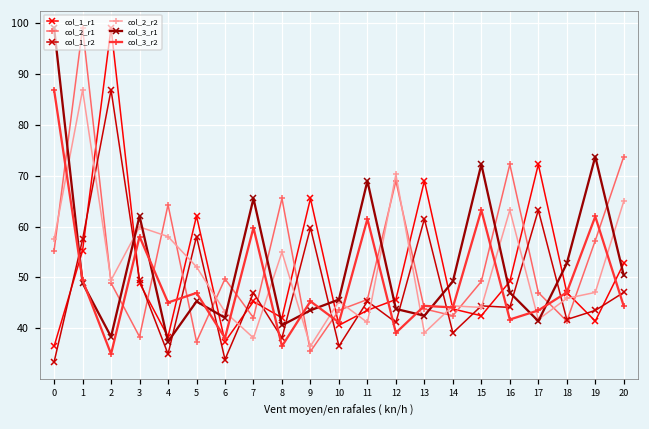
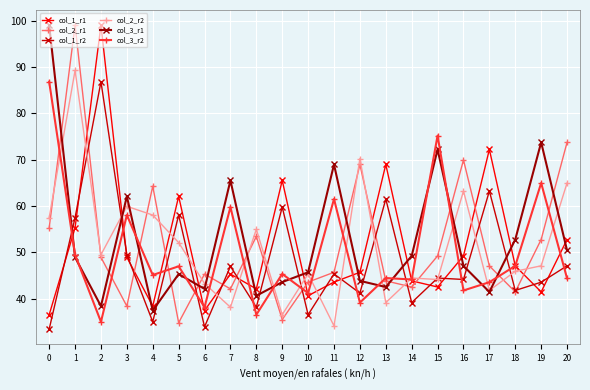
col_2_r2, 1: 87 -> 89
col_2_r1, 5: 37 -> 35
col_2_r1, 6: 50 -> 45
col_2_r1, 8: 66 -> 53
col_2_r2, 11: 41 -> 34
col_3_r2, 15: 63 -> 75
col_2_r1, 16: 72 -> 70
col_2_r1, 19: 57 -> 53
col_3_r2, 19: 62 -> 65
